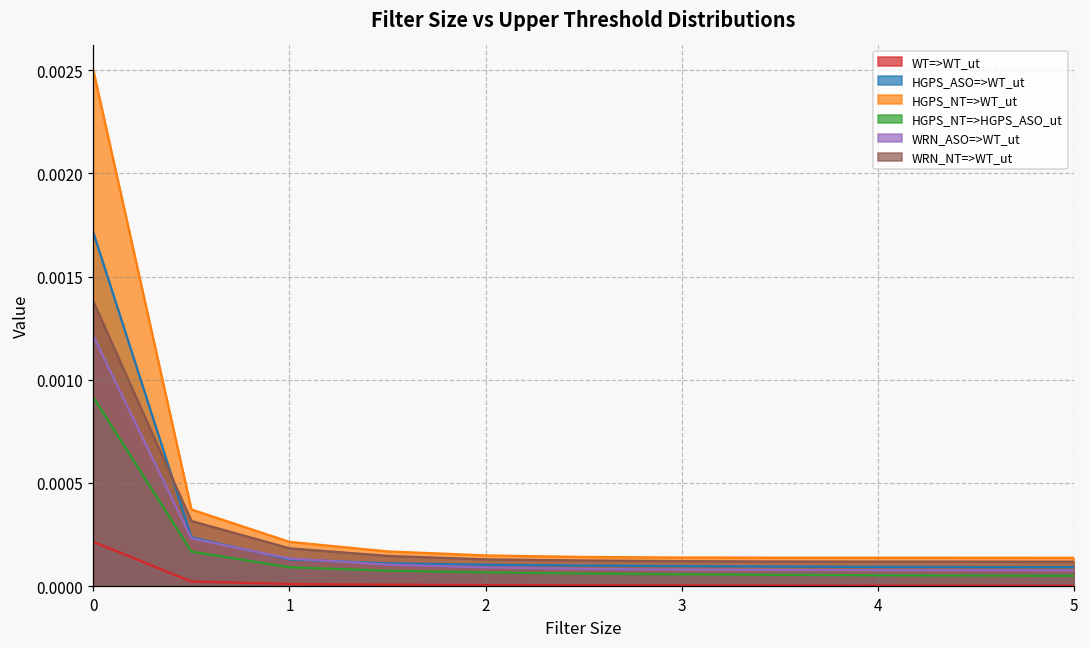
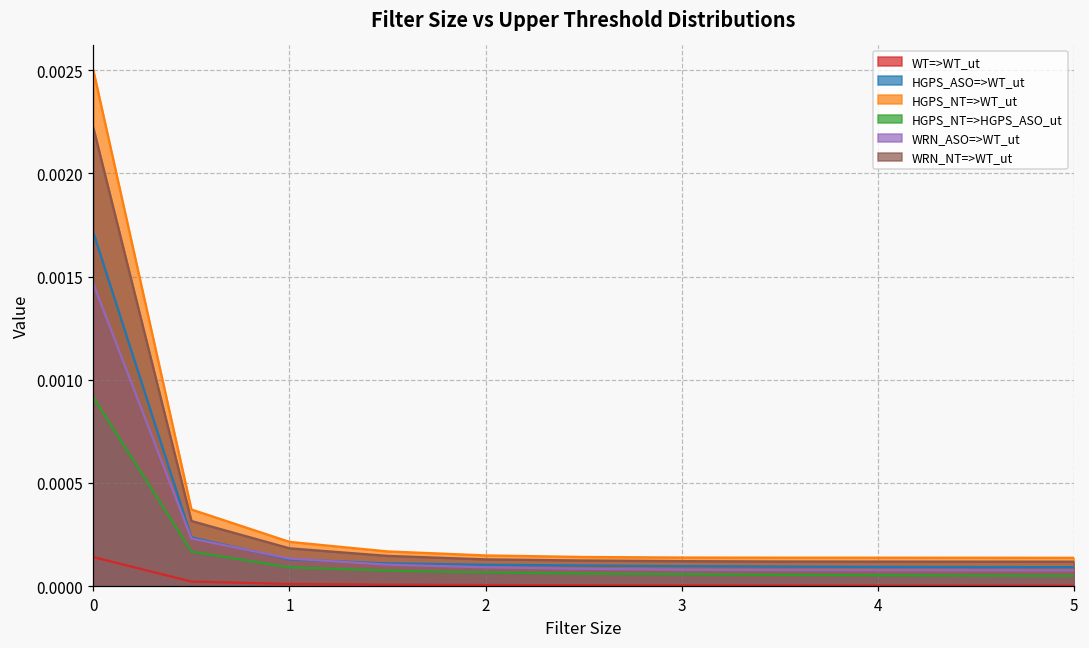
WT=>WT_ut, 0: 0.00021 -> 0.00014
WRN_ASO=>WT_ut, 0: 0.00121 -> 0.00146
WRN_NT=>WT_ut, 0: 0.00138 -> 0.00222
